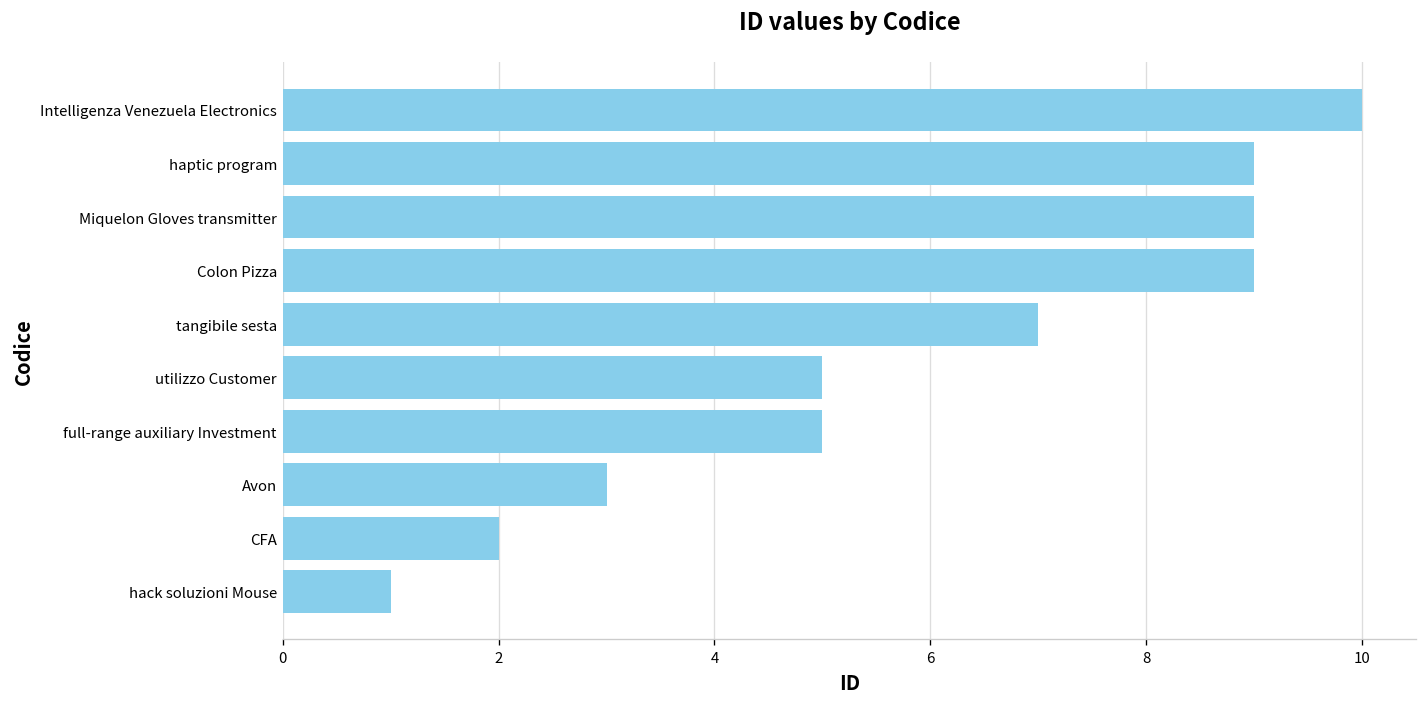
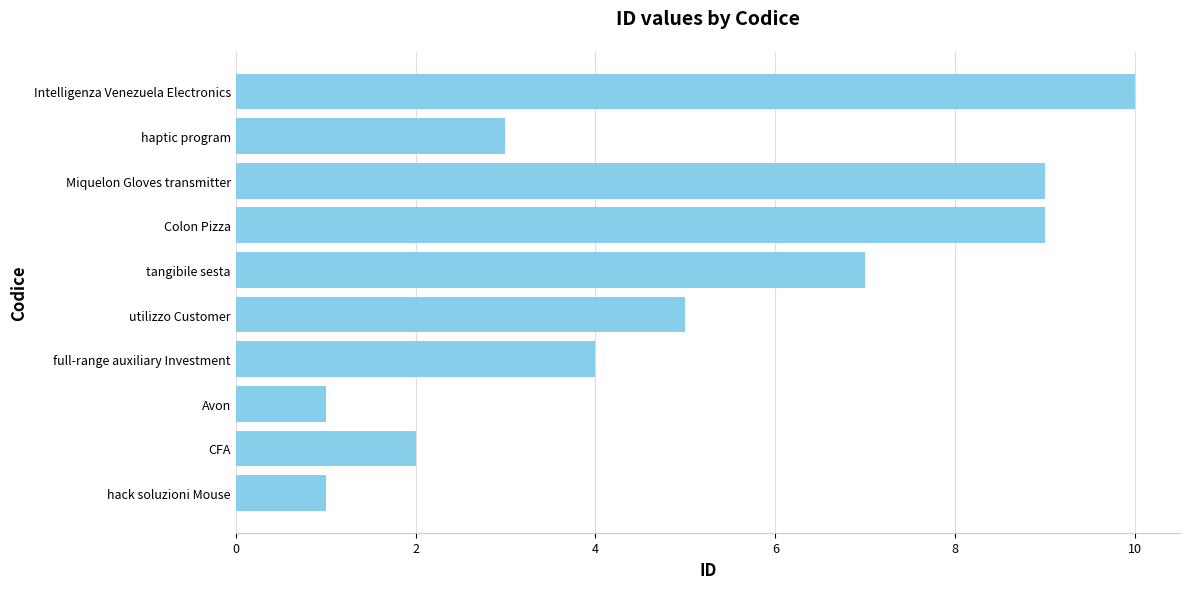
haptic program: 9 -> 3
full-range auxiliary Investment: 5 -> 4
Avon: 3 -> 1
